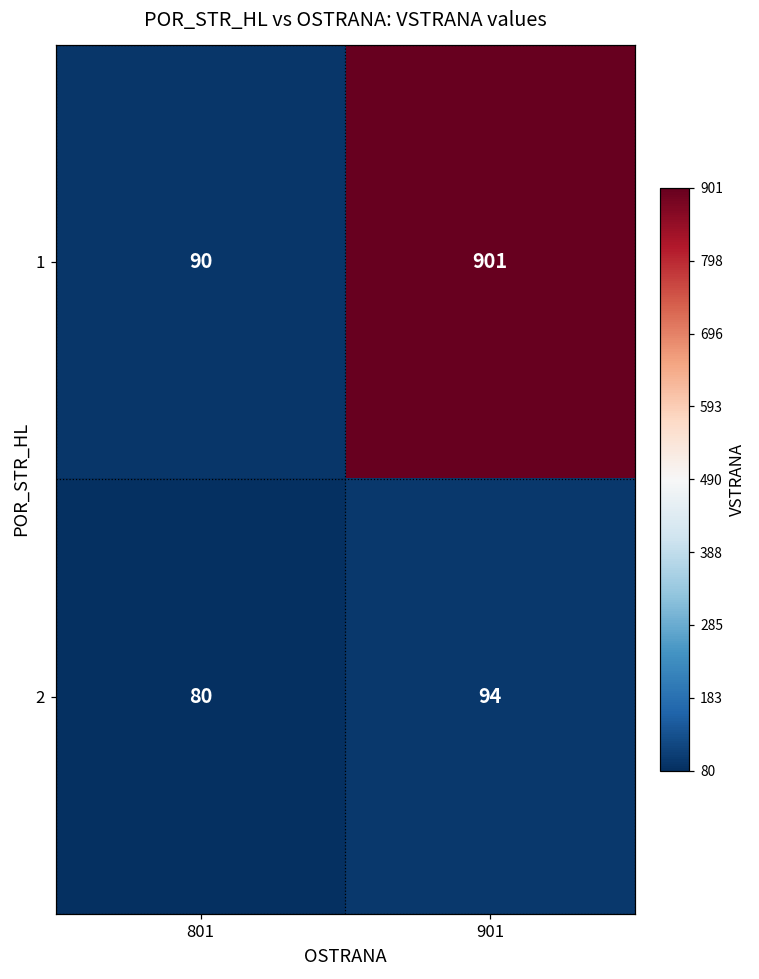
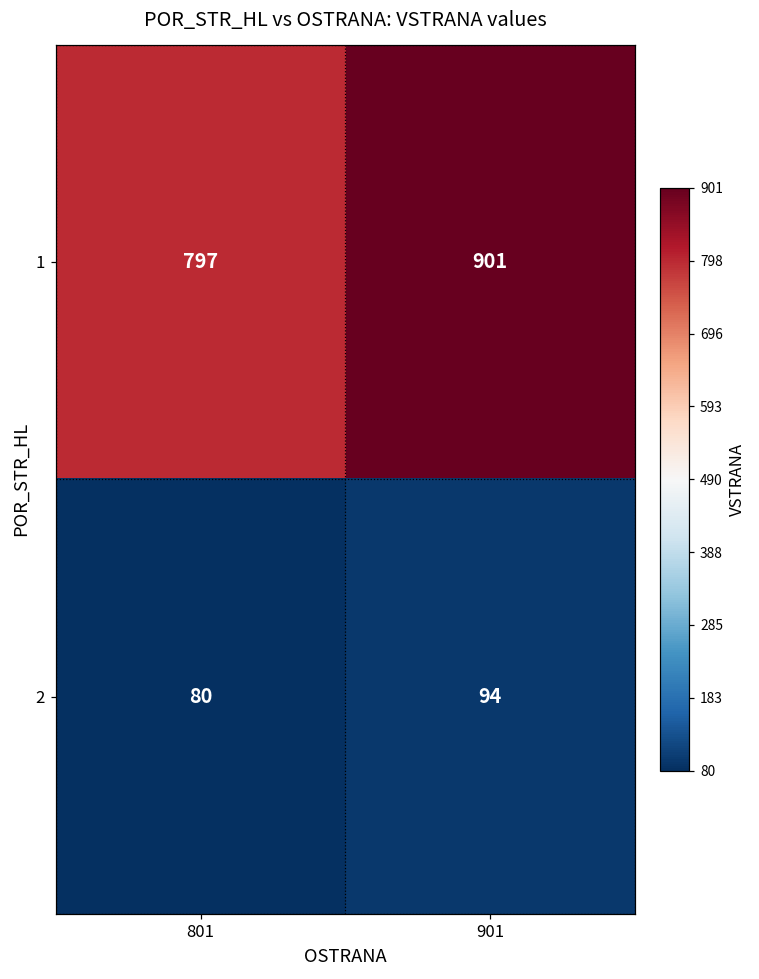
1, 801: 90 -> 797
